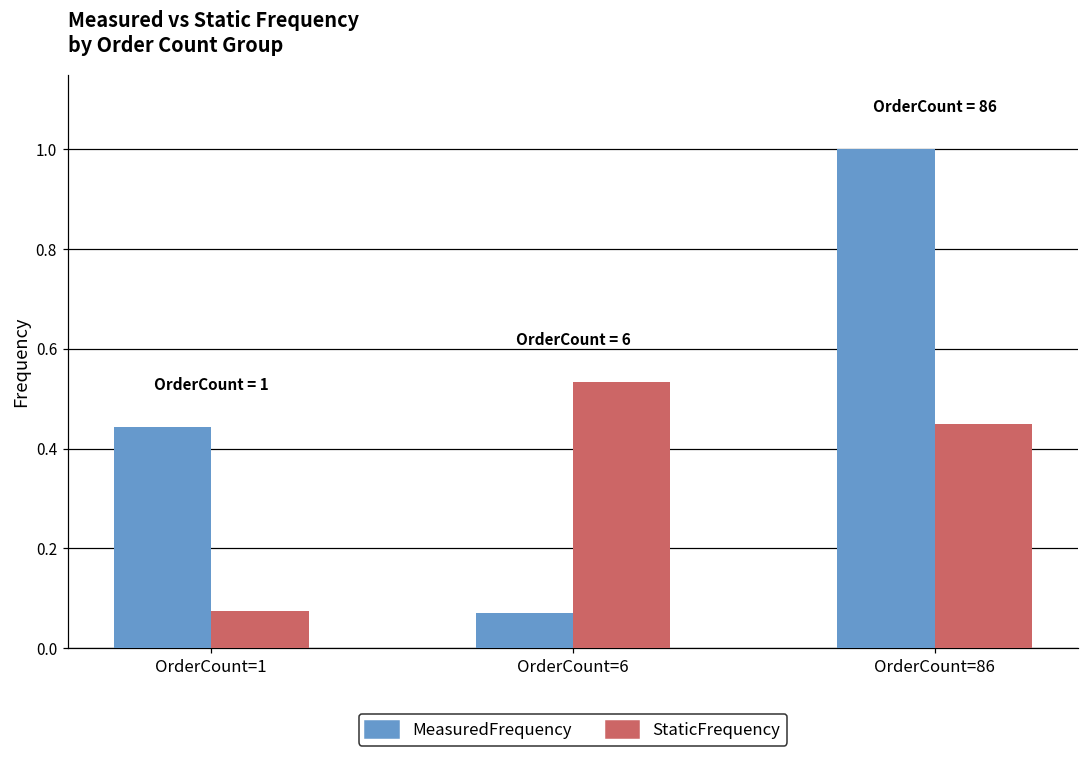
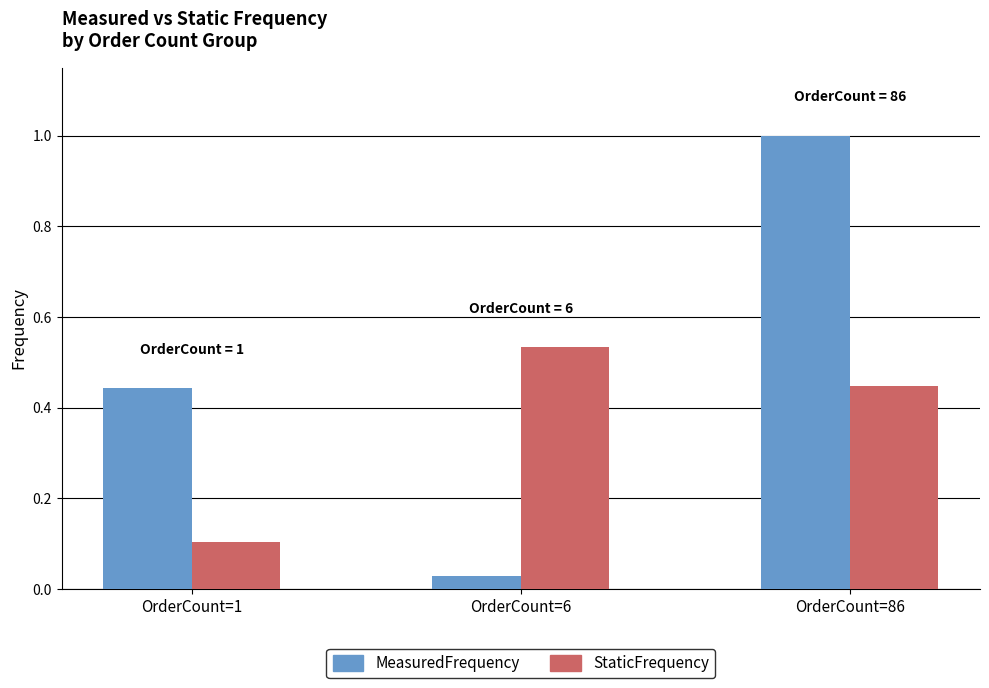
StaticFrequency, OrderCount=1: 0.07 -> 0.10
MeasuredFrequency, OrderCount=6: 0.07 -> 0.03
